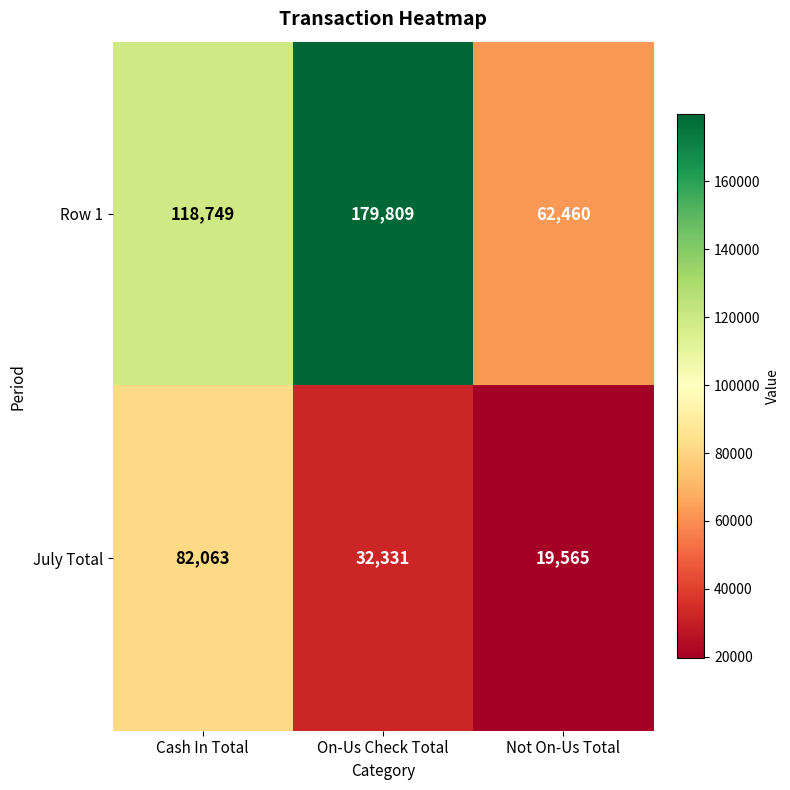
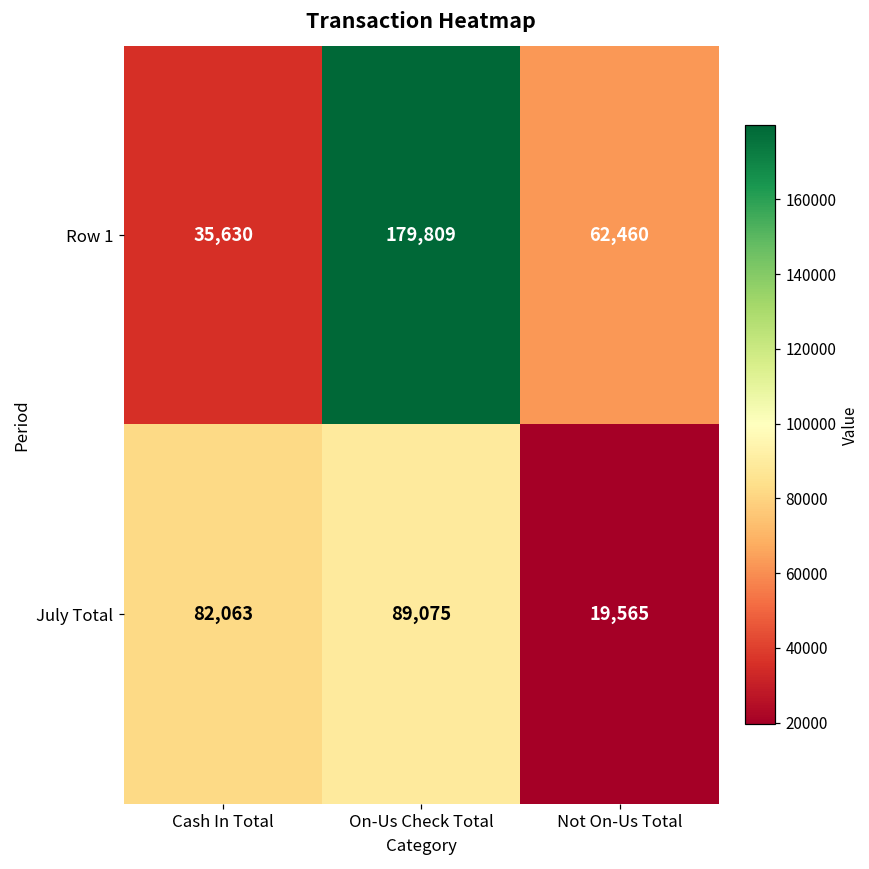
Row 1, Cash In Total: 118,749 -> 35,630
July Total, On-Us Check Total: 32,331 -> 89,075
